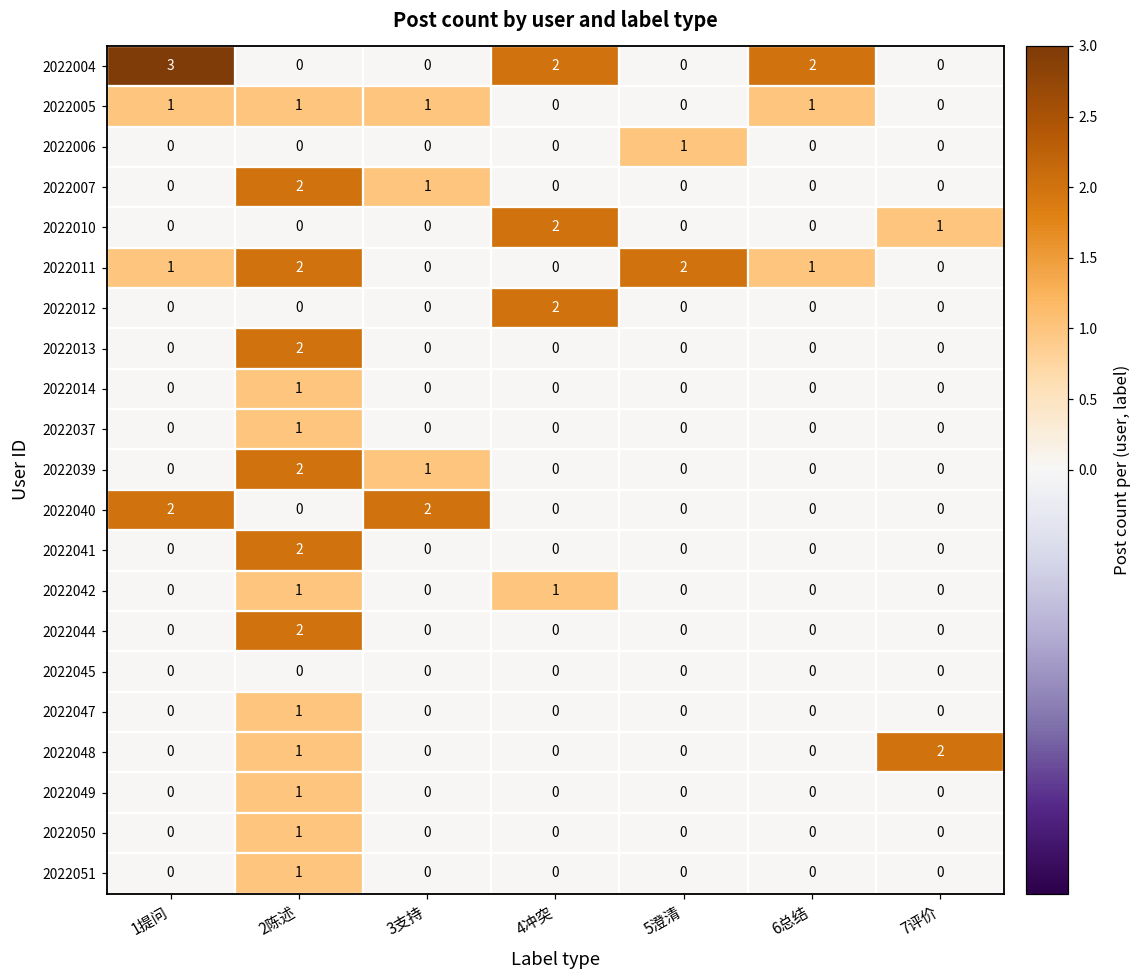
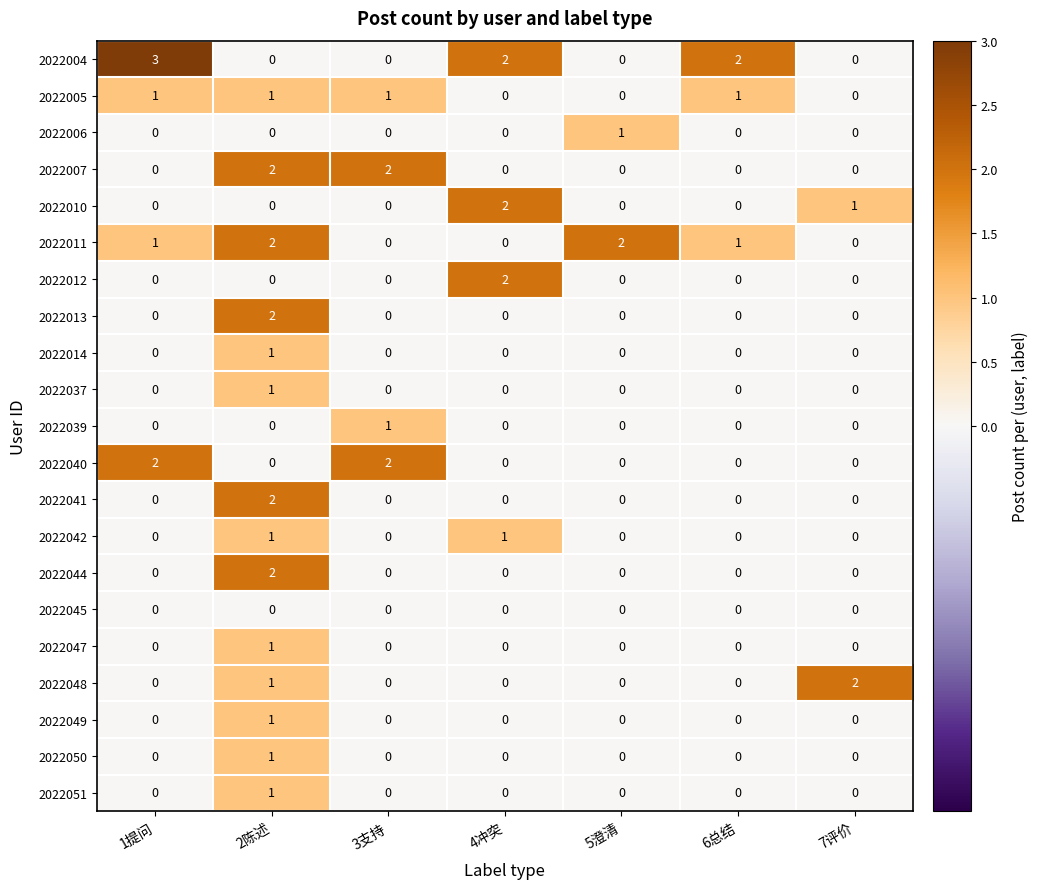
2022007, 3支持: 1 -> 2
2022039, 2陈述: 2 -> 0
